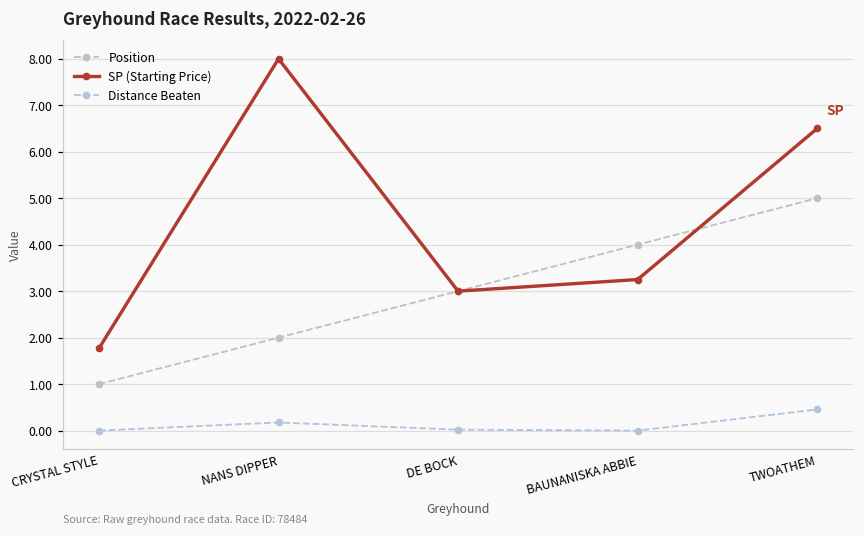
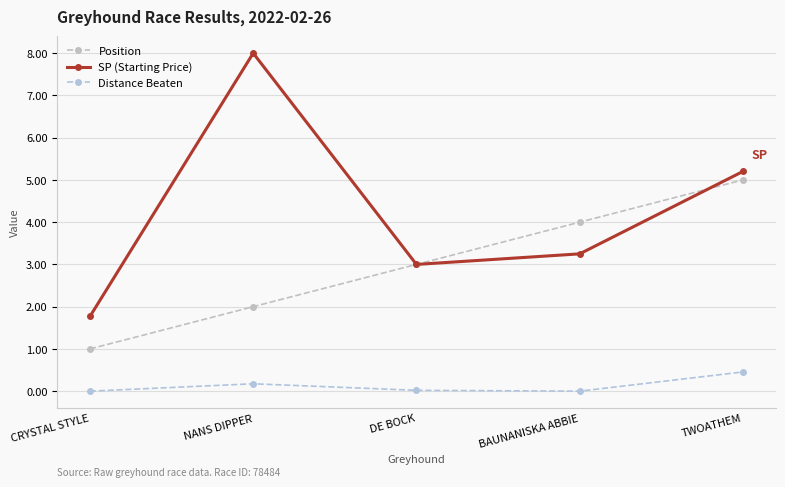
SP (Starting Price), TWOATHEM: 6.5 -> 5.2
